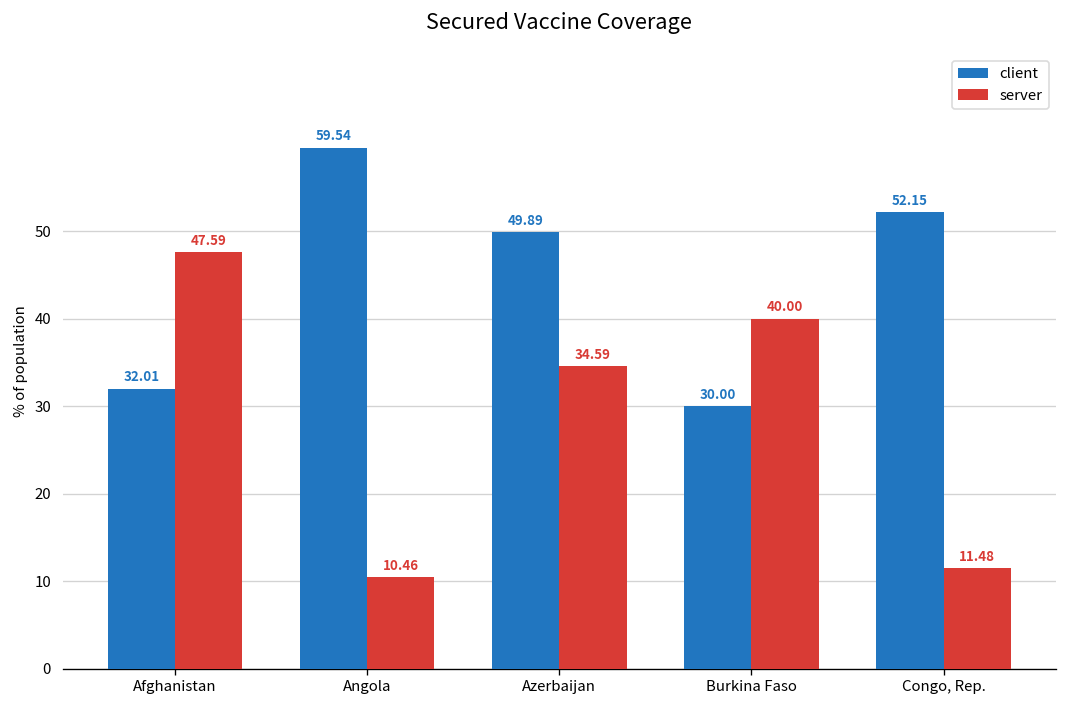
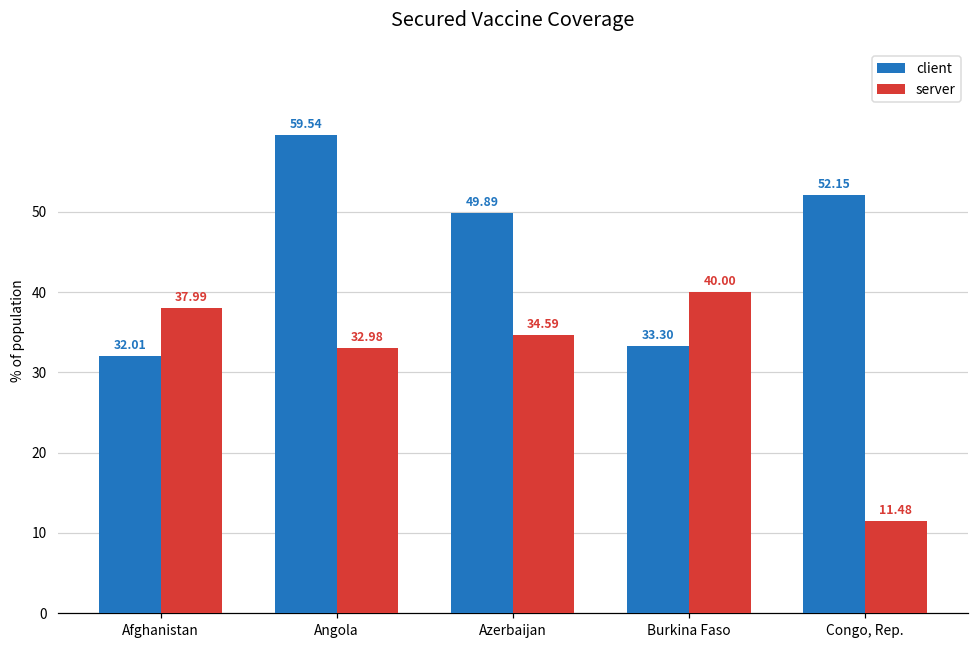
server, Afghanistan: 47.59 -> 37.99
server, Angola: 10.46 -> 32.98
client, Burkina Faso: 30.00 -> 33.30
